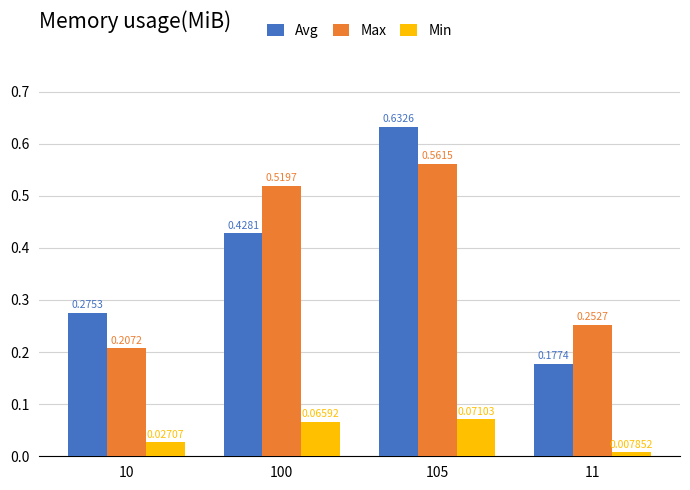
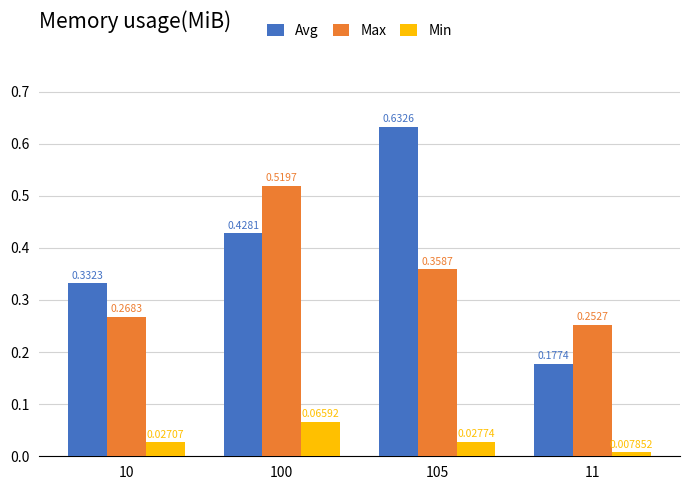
Avg, 10: 0.2753 -> 0.3323
Max, 10: 0.2072 -> 0.2683
Max, 105: 0.5615 -> 0.3587
Min, 105: 0.07103 -> 0.02774
